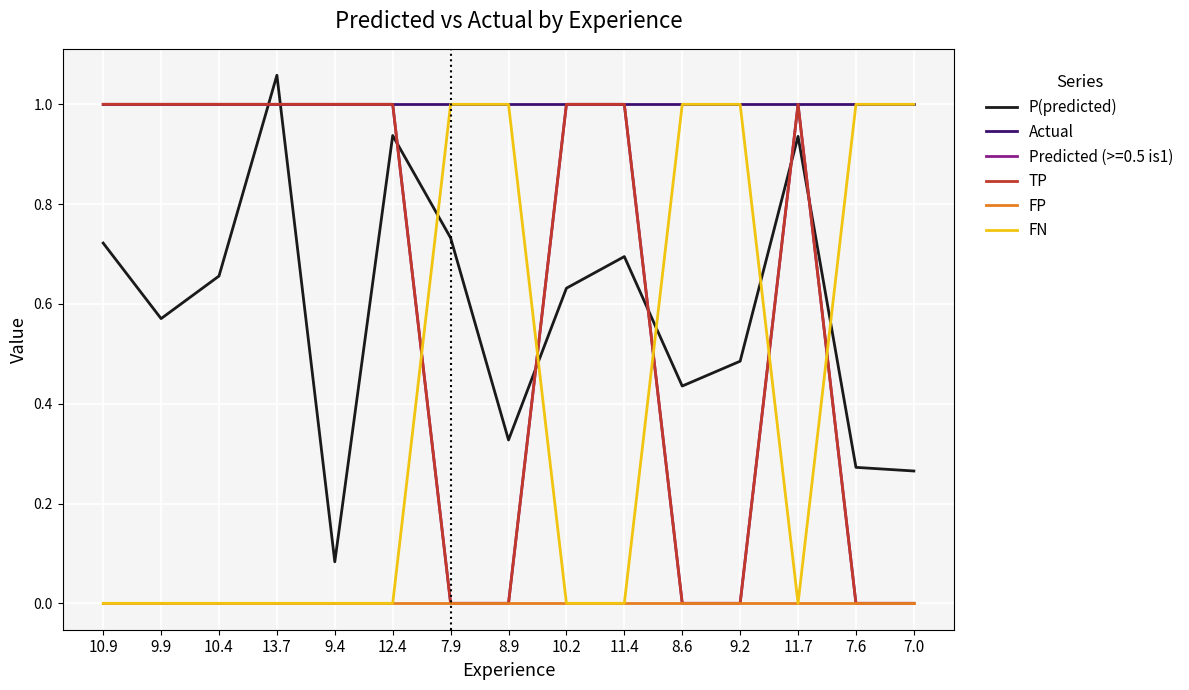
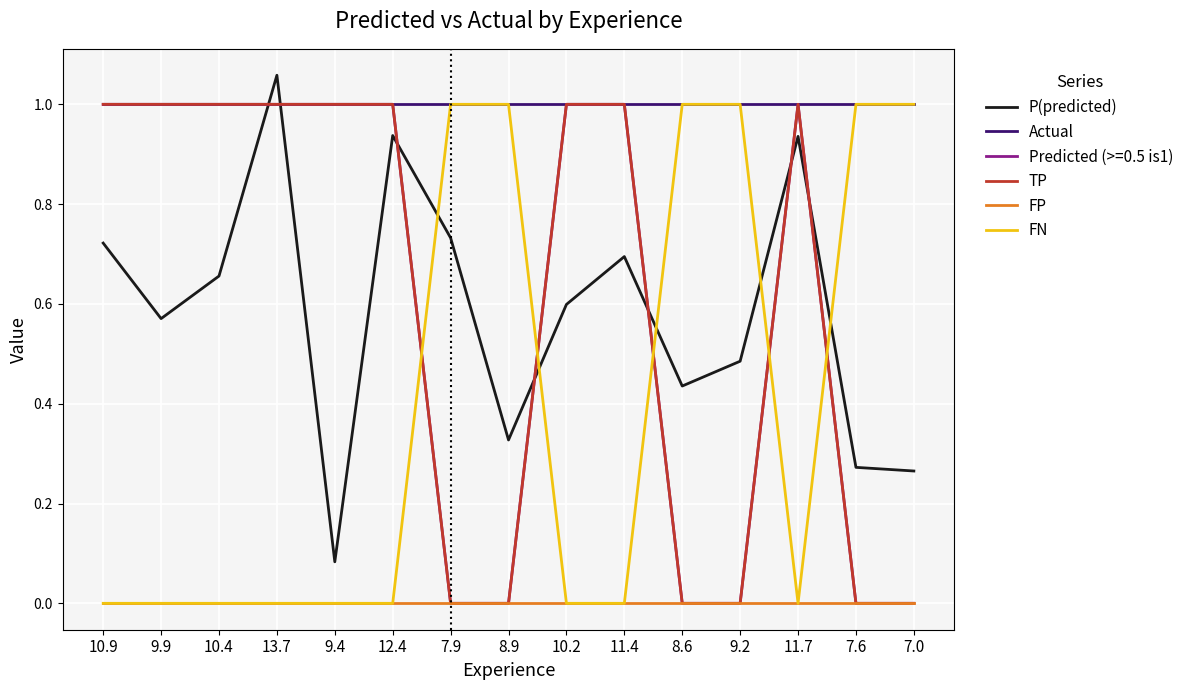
P(predicted), 10.2: 0.63 -> 0.60
